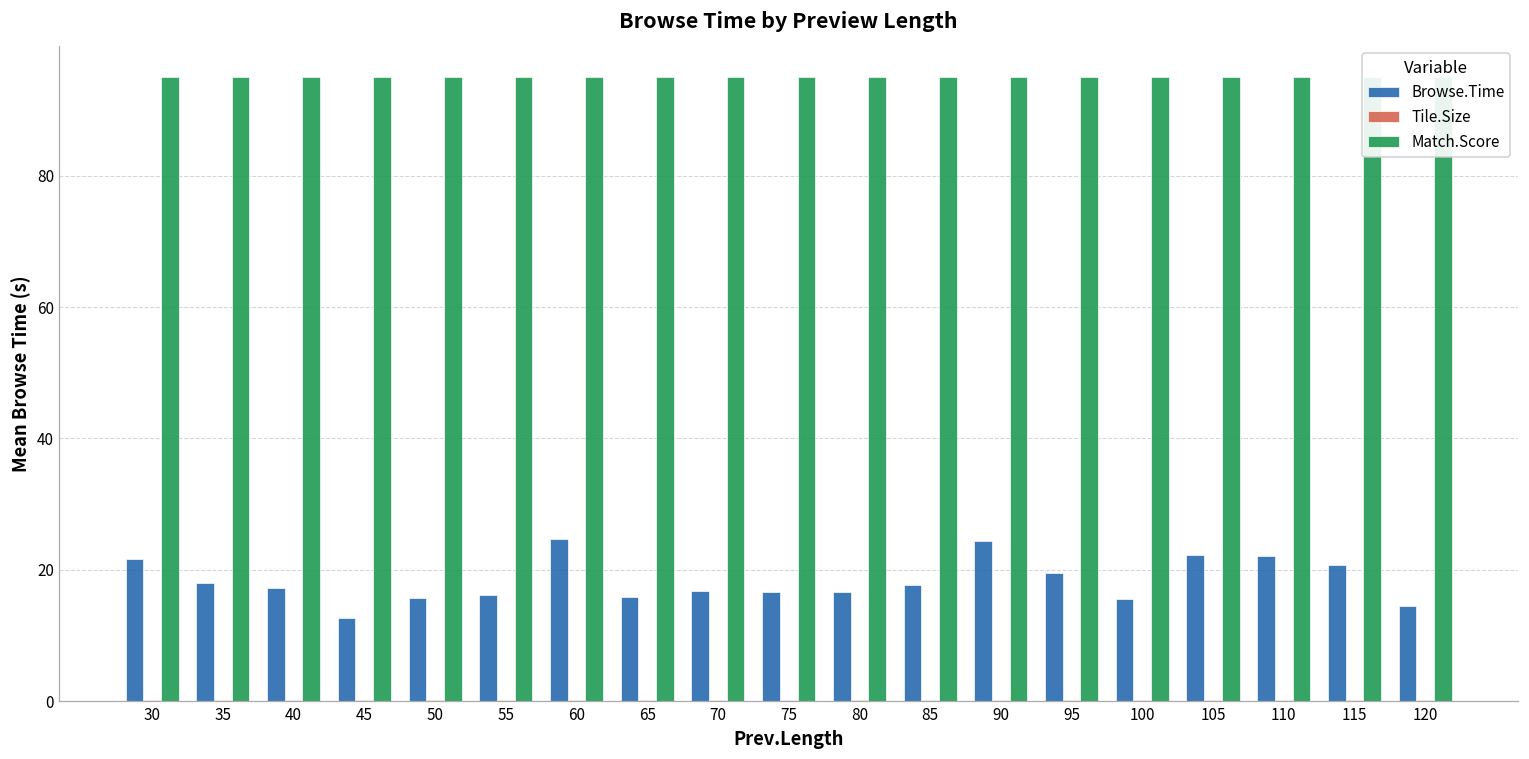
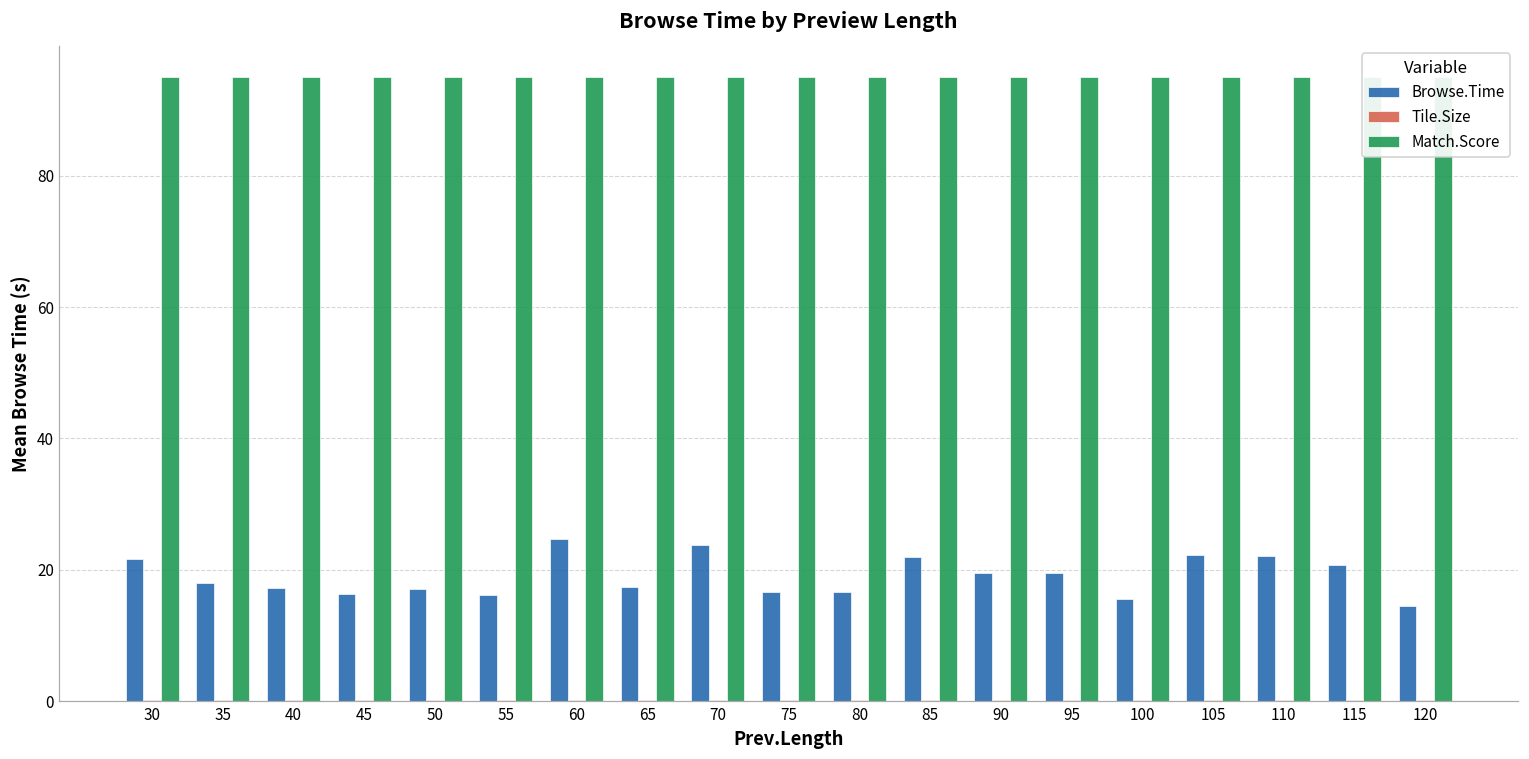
Browse.Time, 45: 13 -> 16
Browse.Time, 50: 16 -> 17
Browse.Time, 65: 16 -> 17
Browse.Time, 70: 17 -> 24
Browse.Time, 85: 18 -> 22
Browse.Time, 90: 24 -> 19
